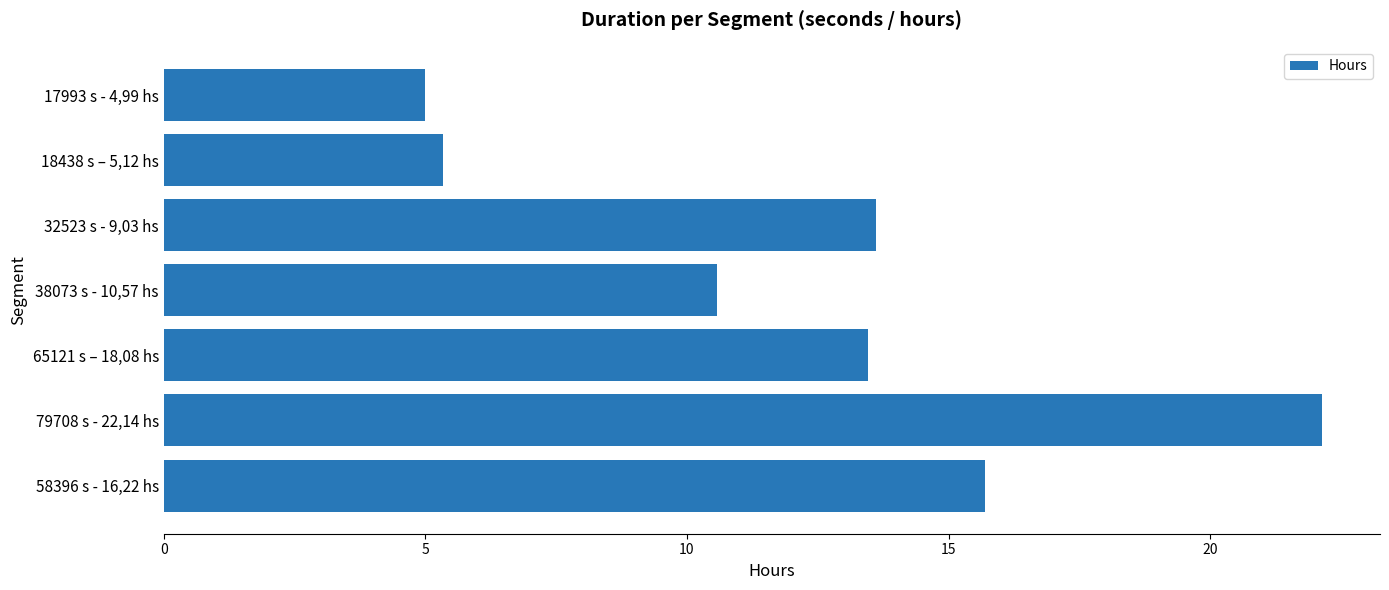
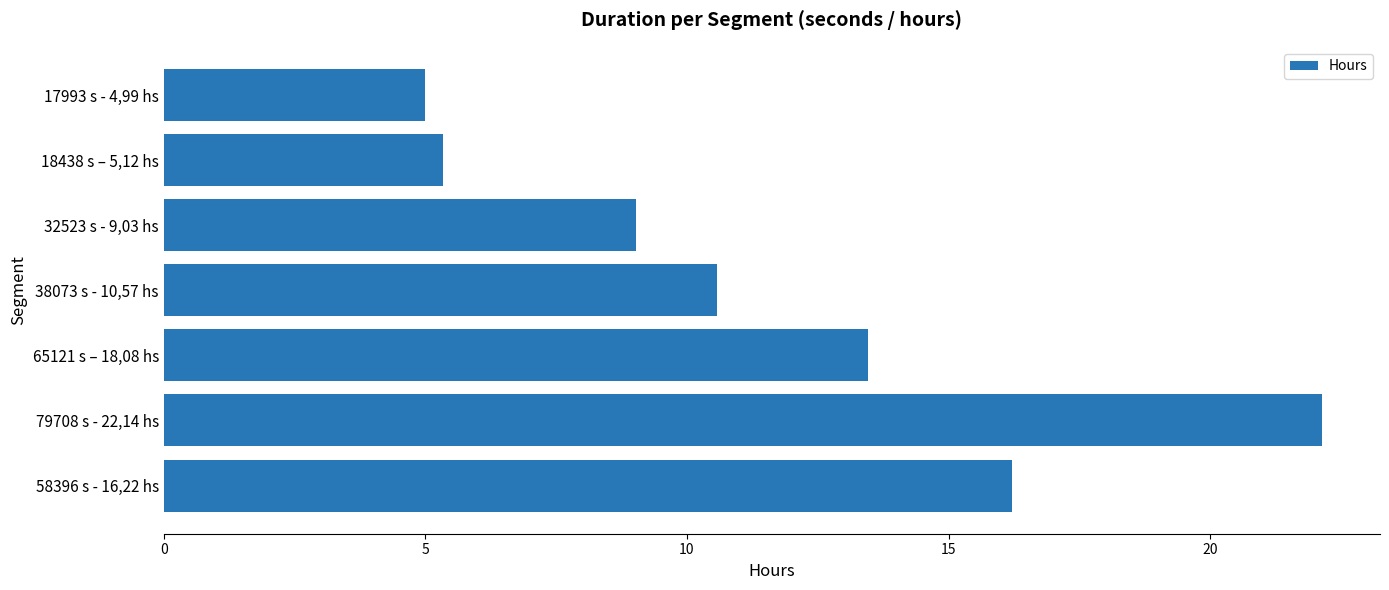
32523 s - 9,03 hs: 13.6 -> 9.0
58396 s - 16,22 hs: 15.7 -> 16.2
